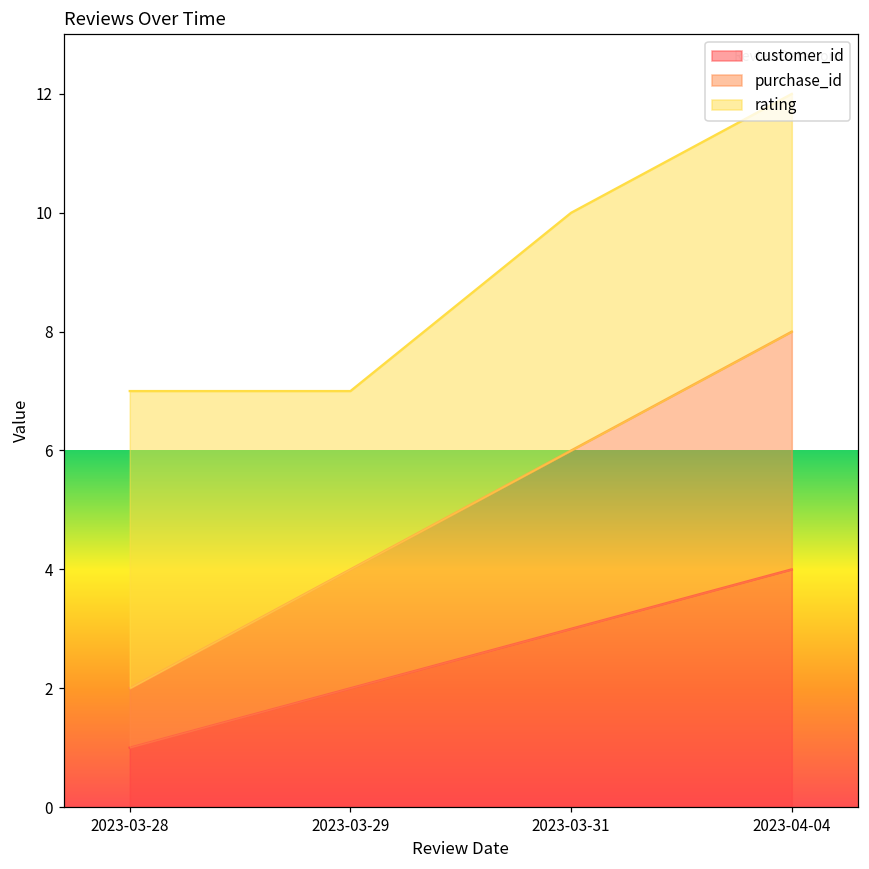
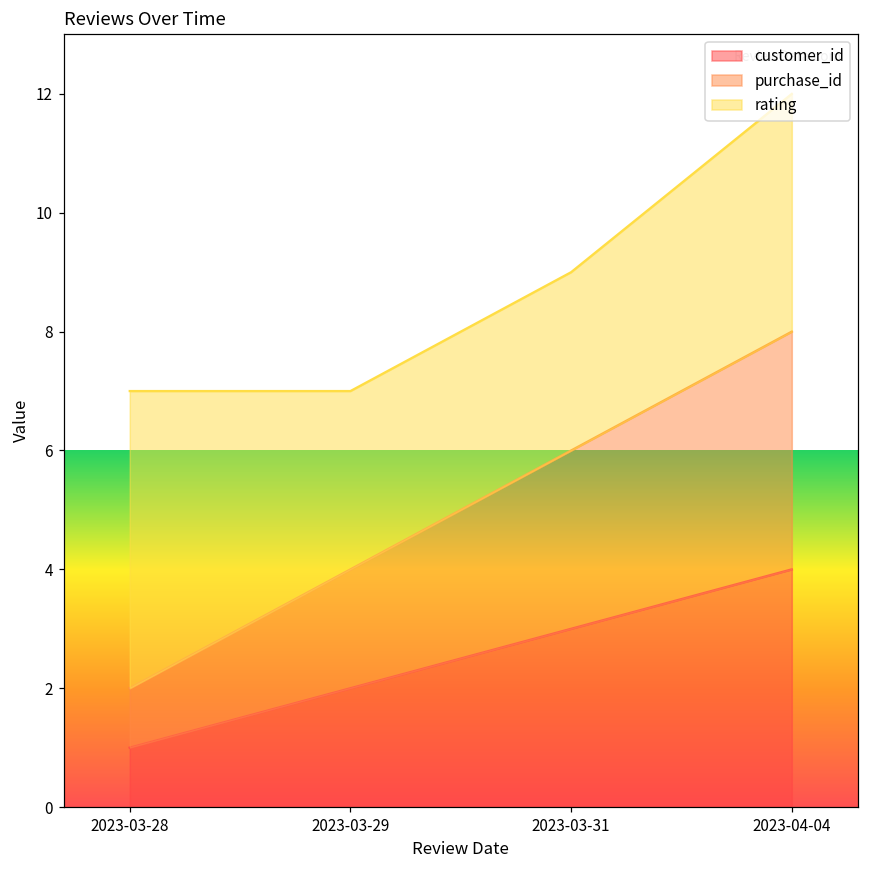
rating, 2023-03-31: 4 -> 3
